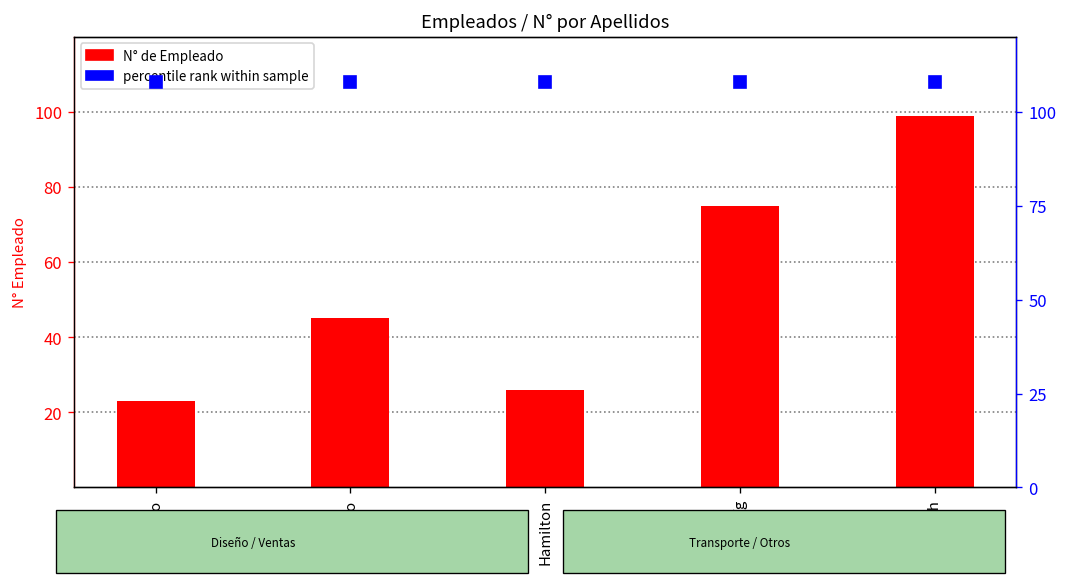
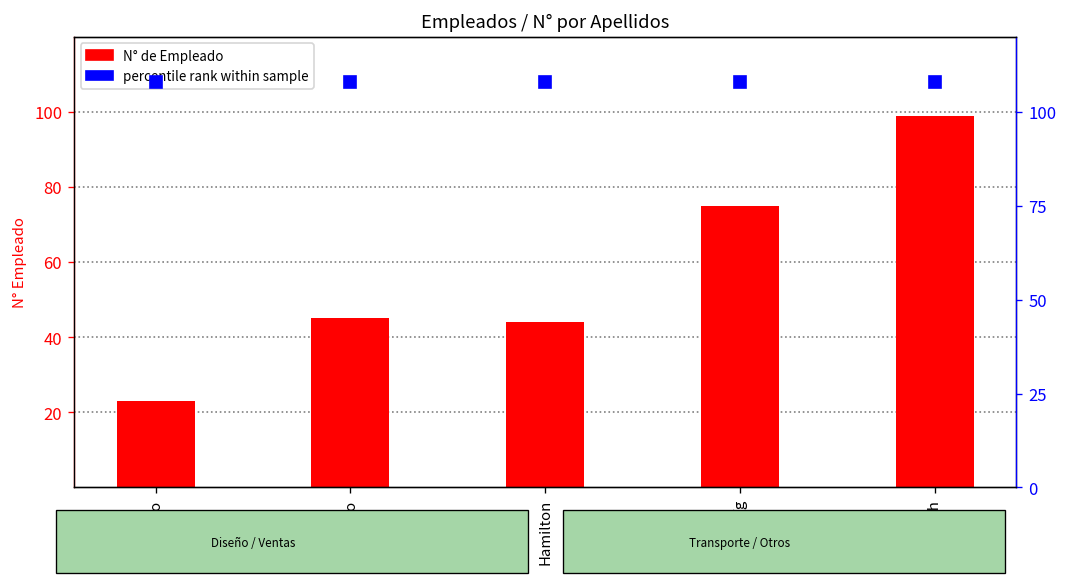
N° de Empleado, Hamilton: 26 -> 44
